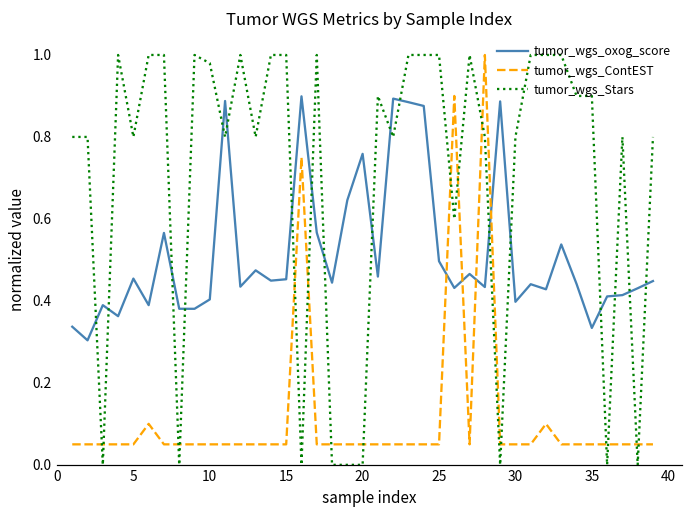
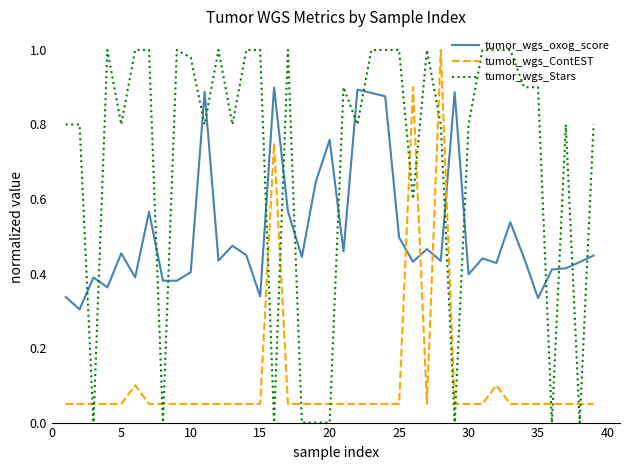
tumor_wgs_oxog_score, 15: 0.45 -> 0.34
